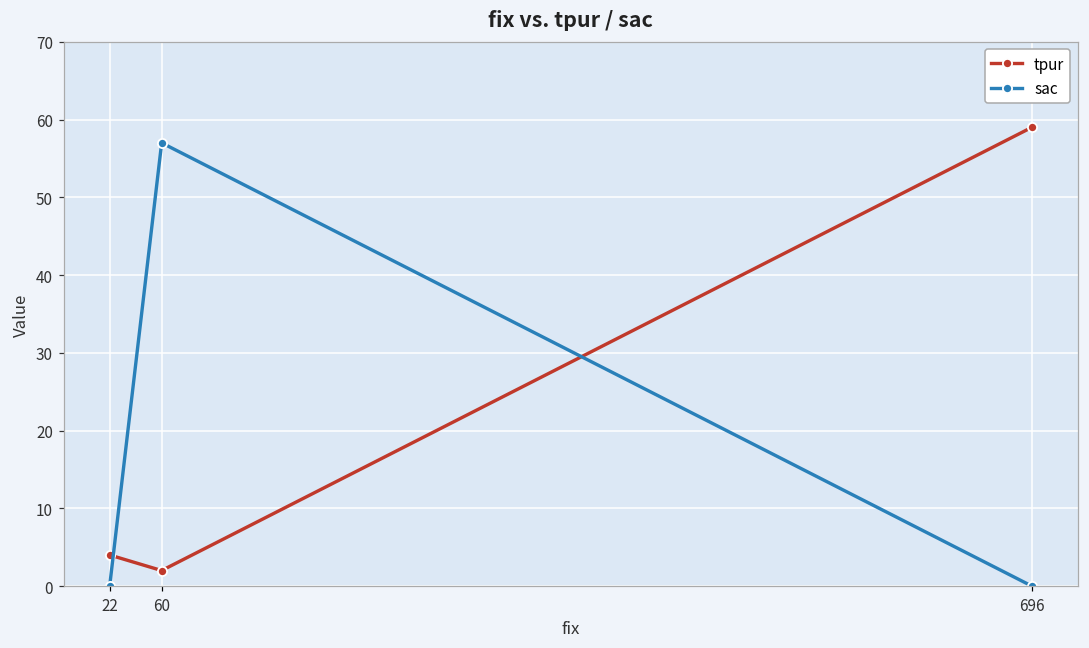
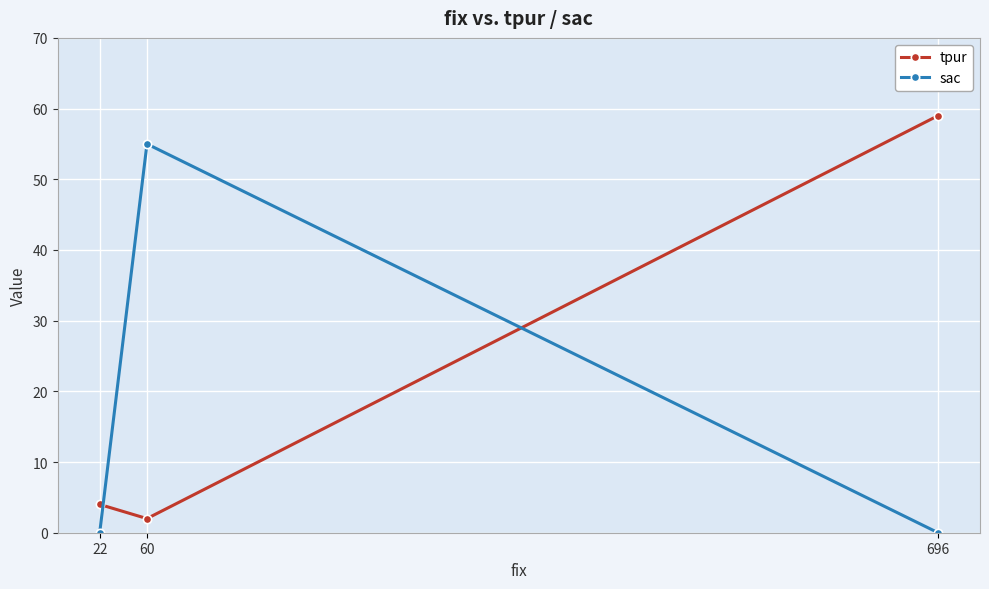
sac, 60: 57 -> 55
